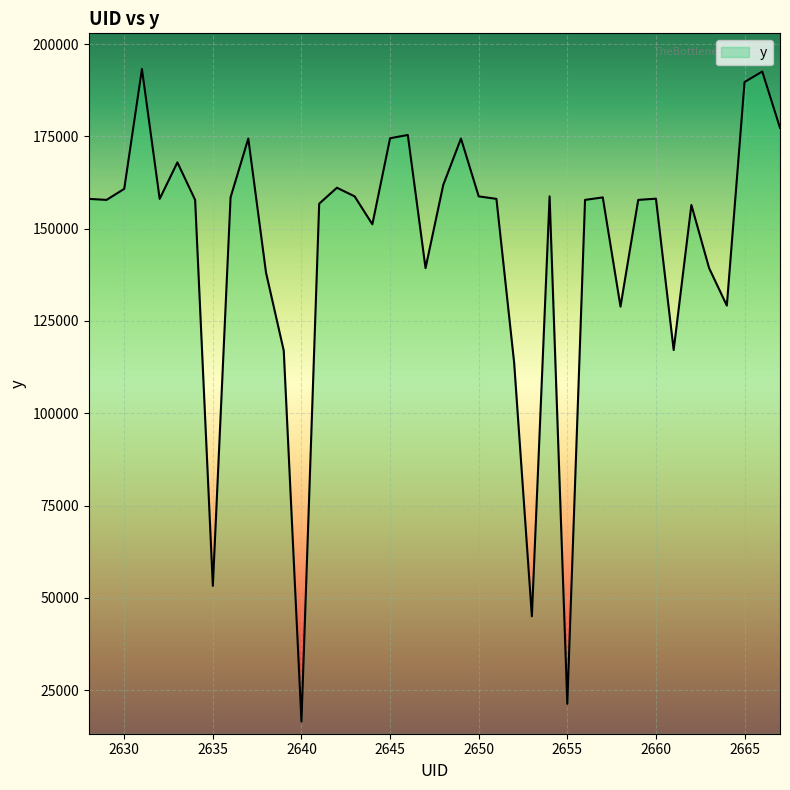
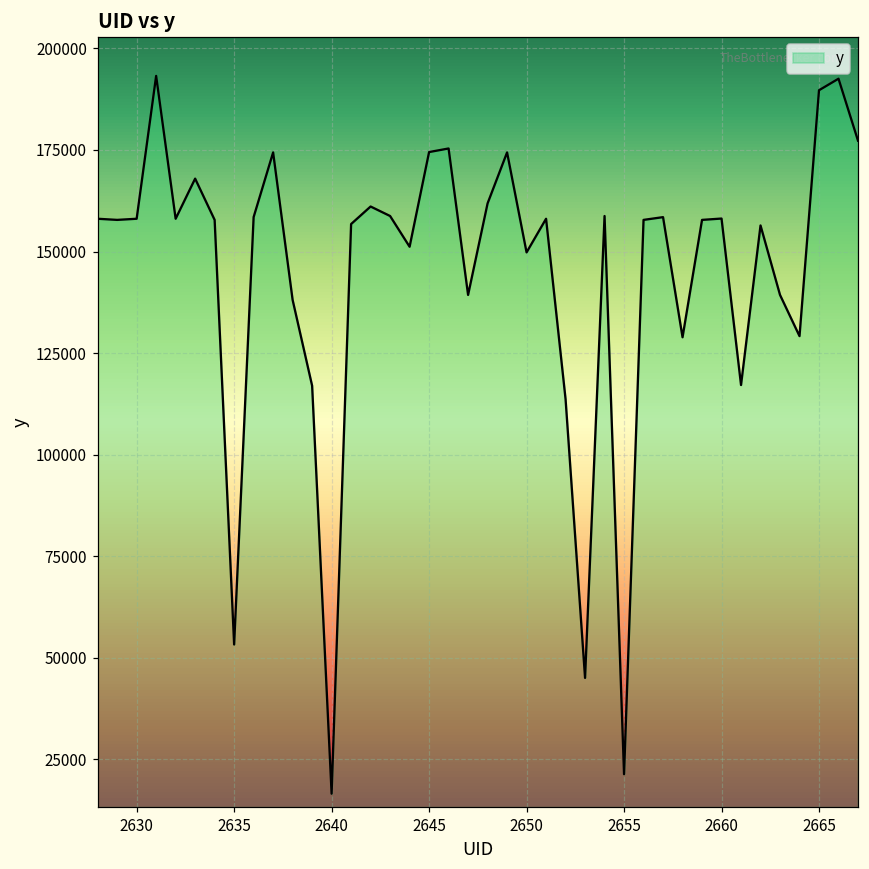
2630: 161000 -> 158000
2650: 159000 -> 150000
